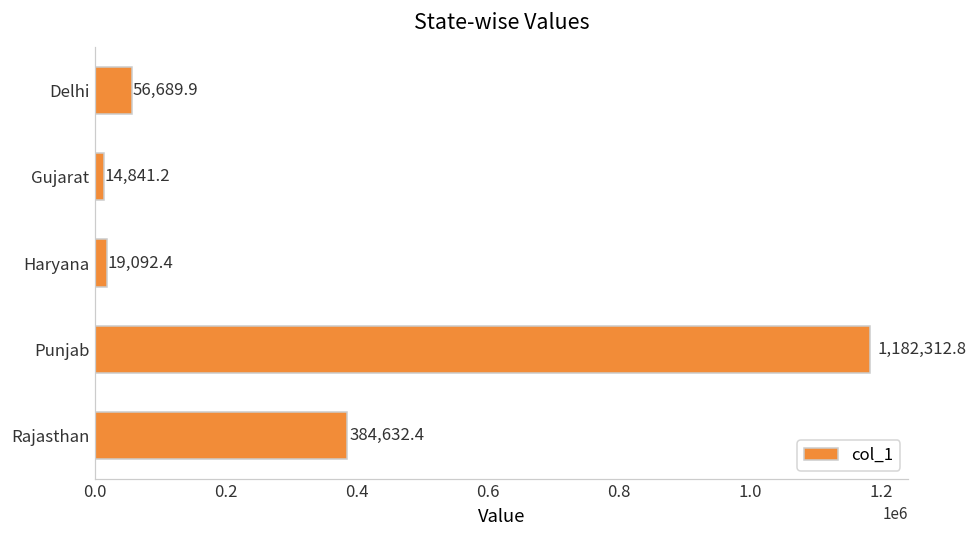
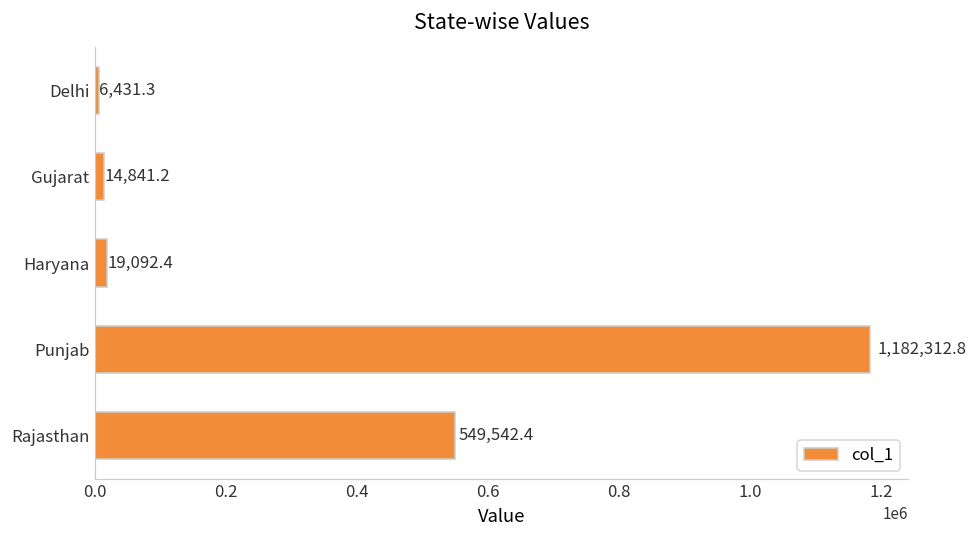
Delhi: 56,689.9 -> 6,431.3
Rajasthan: 384,632.4 -> 549,542.4
